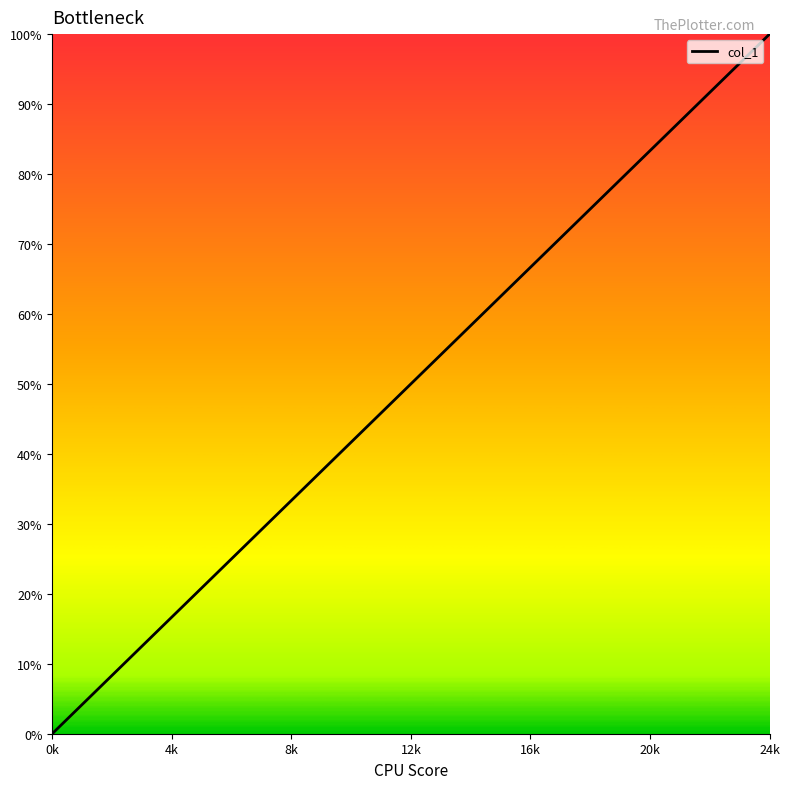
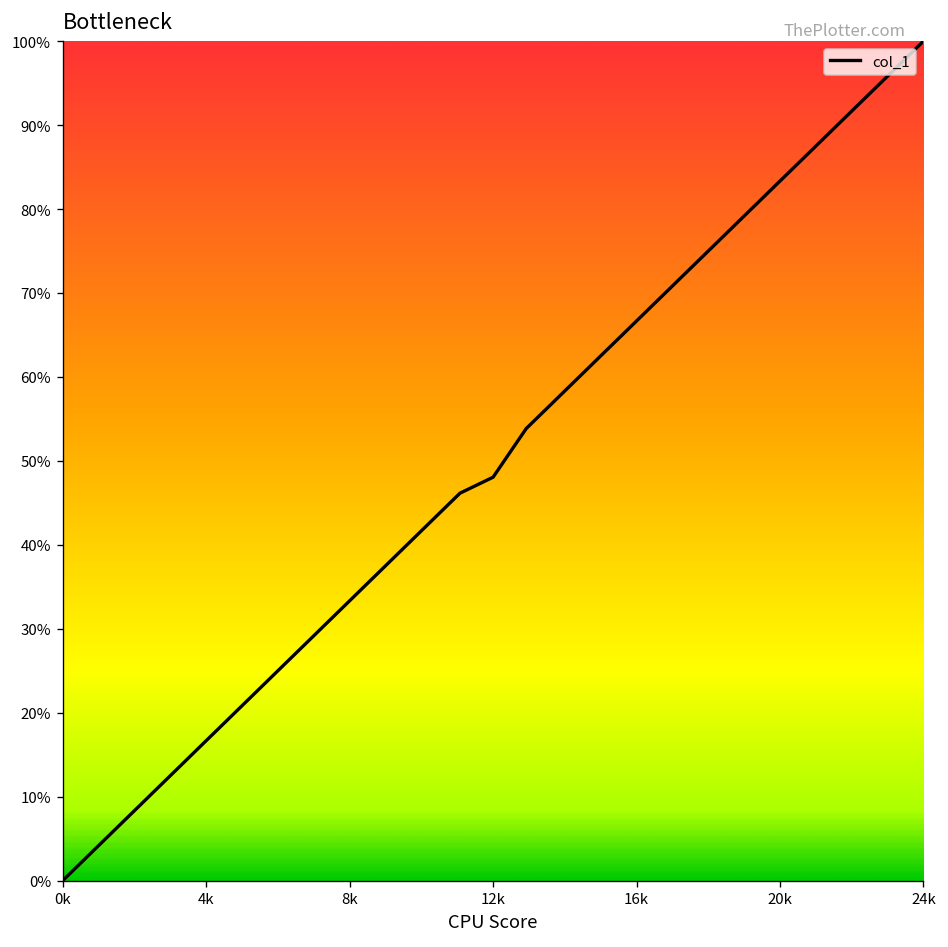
12k: 50% -> 48%
